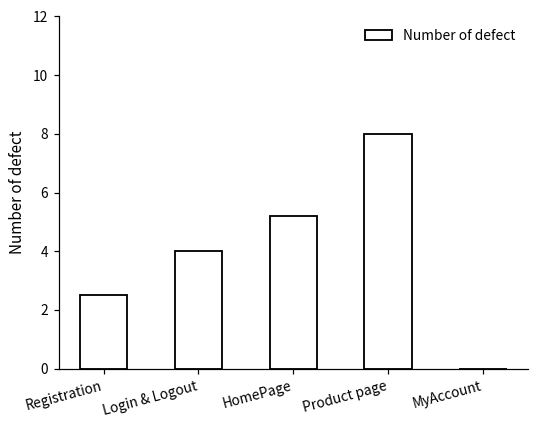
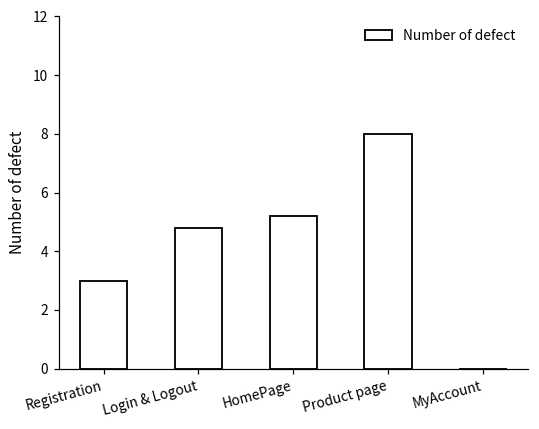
Registration: 2.5 -> 3.0
Login & Logout: 4.0 -> 4.8
